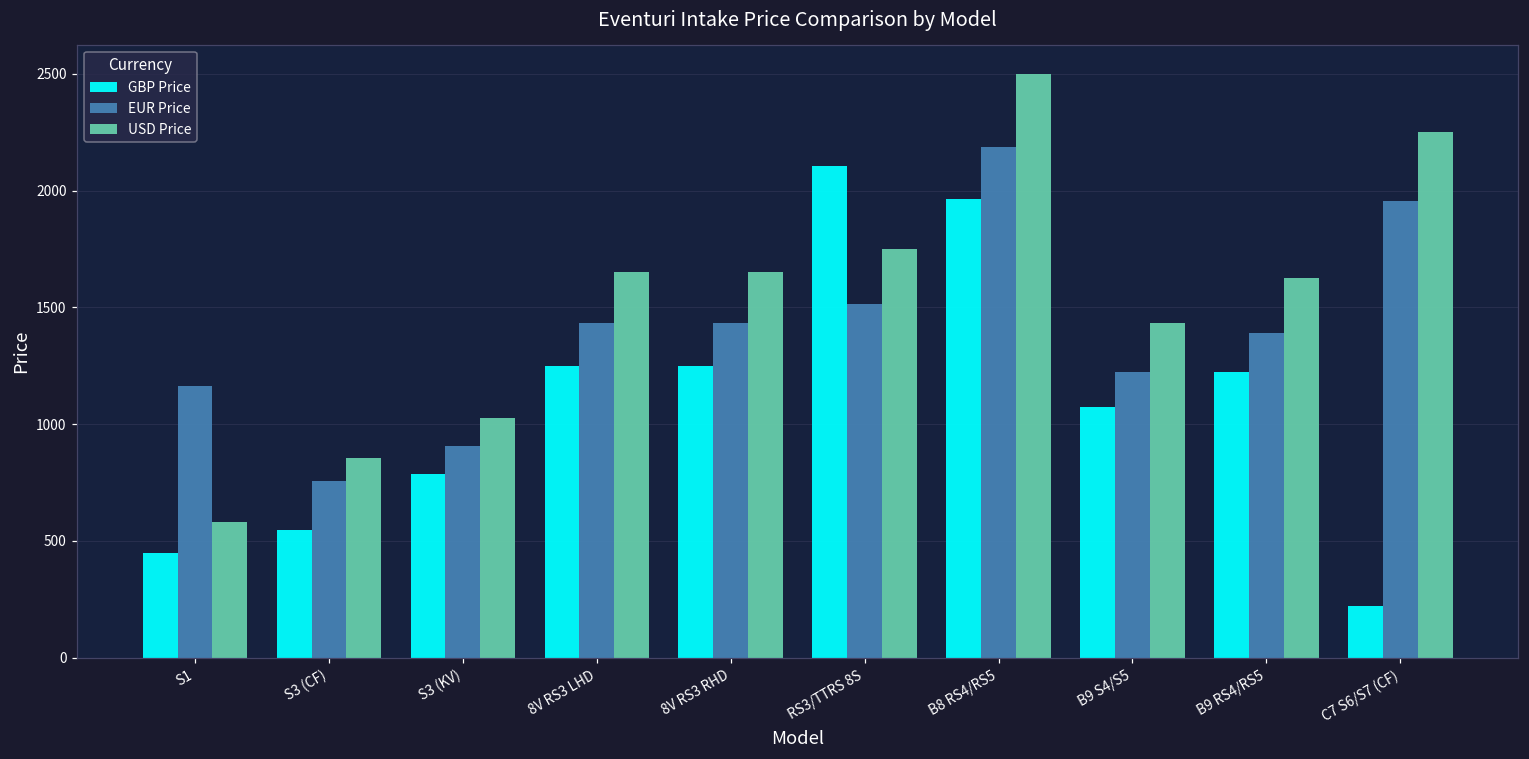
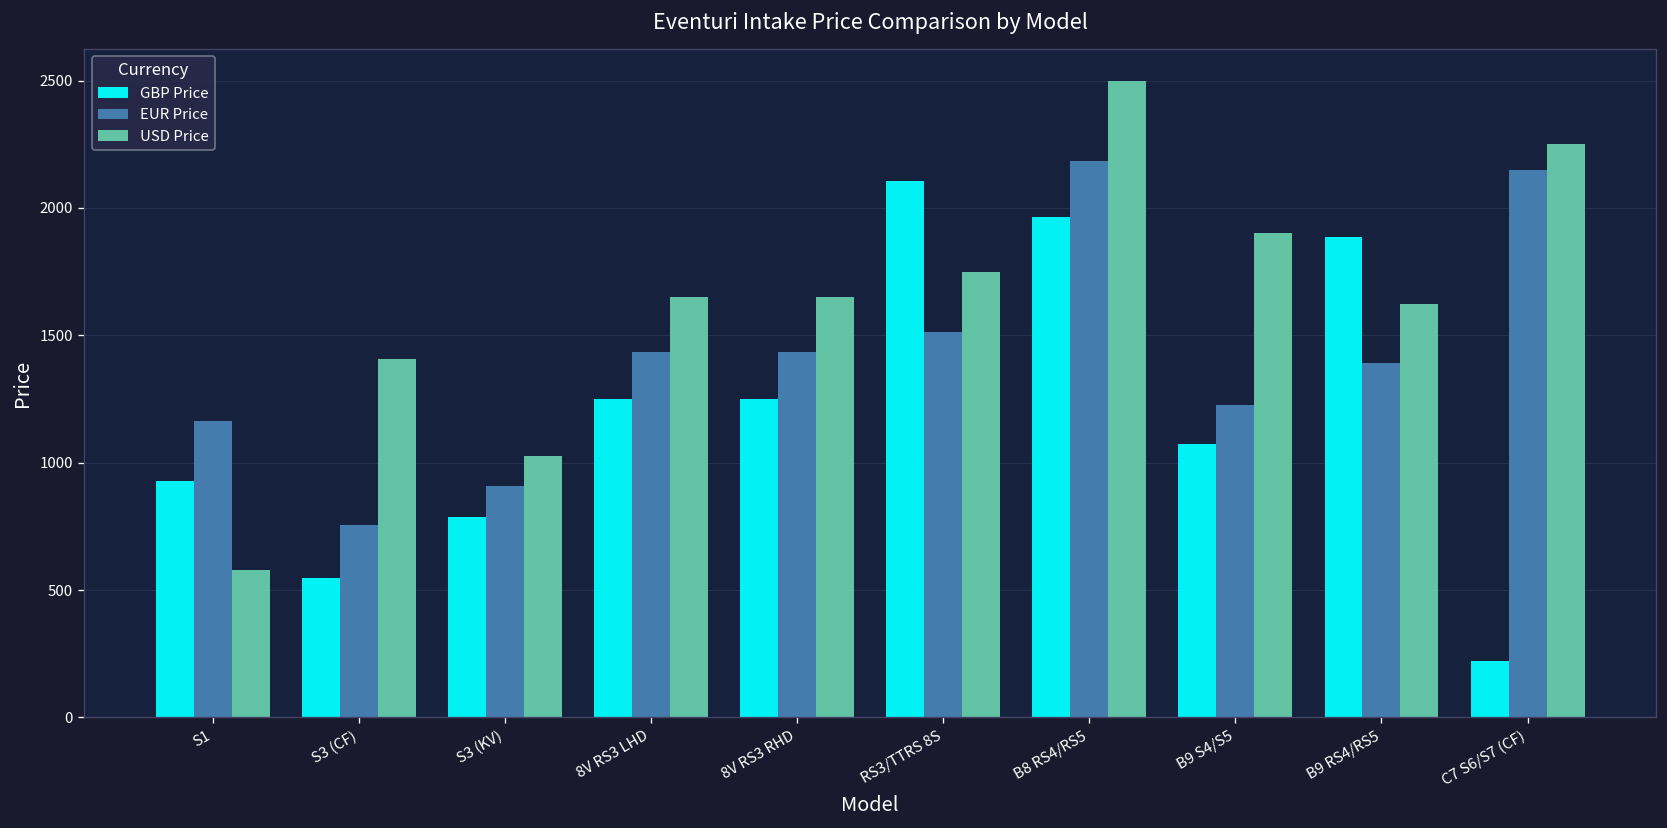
GBP Price, S1: 450 -> 930
USD Price, S3 (CF): 860 -> 1410
USD Price, B9 S4/S5: 1440 -> 1900
GBP Price, B9 RS4/RS5: 1230 -> 1890
EUR Price, C7 S6/S7 (CF): 1960 -> 2150
